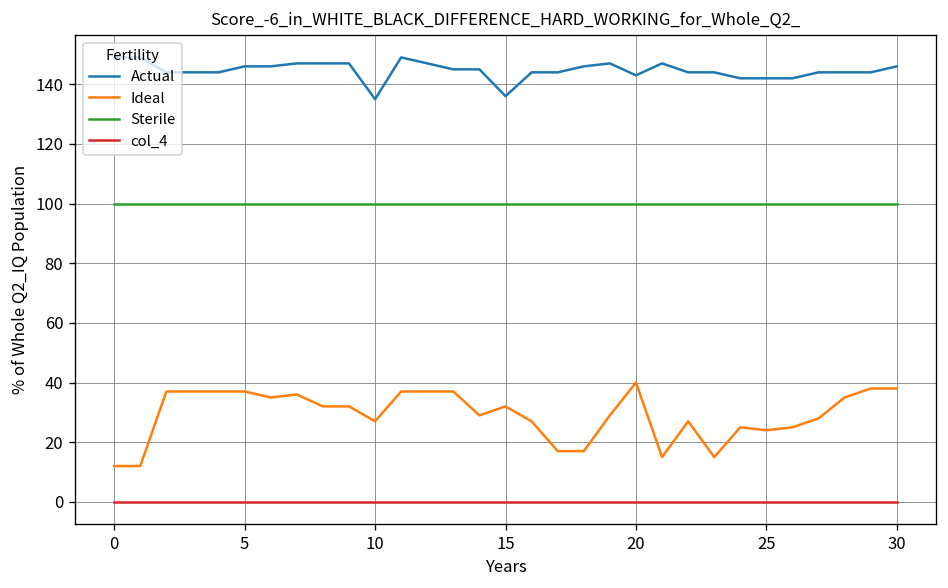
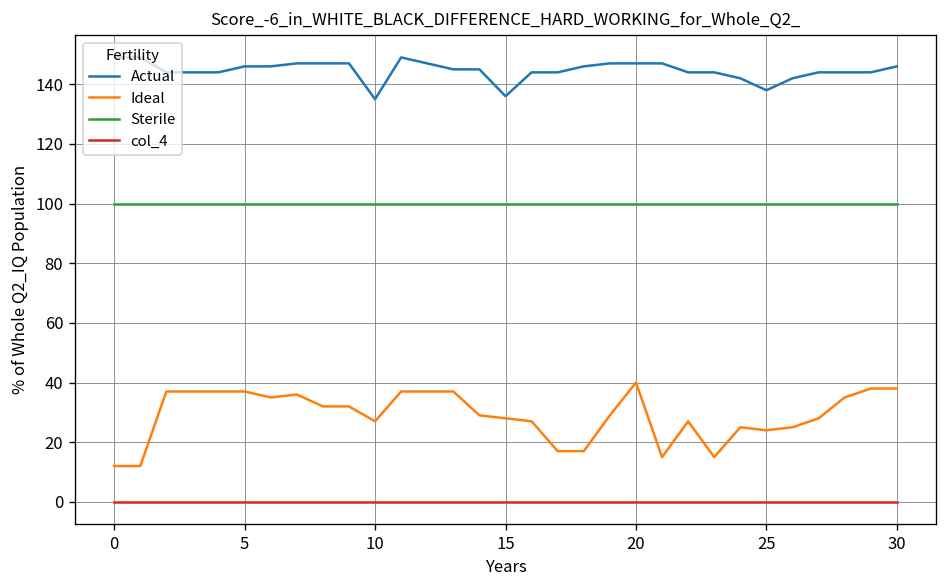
Ideal, 15: 32 -> 28
Actual, 20: 143 -> 147
Actual, 25: 142 -> 138
